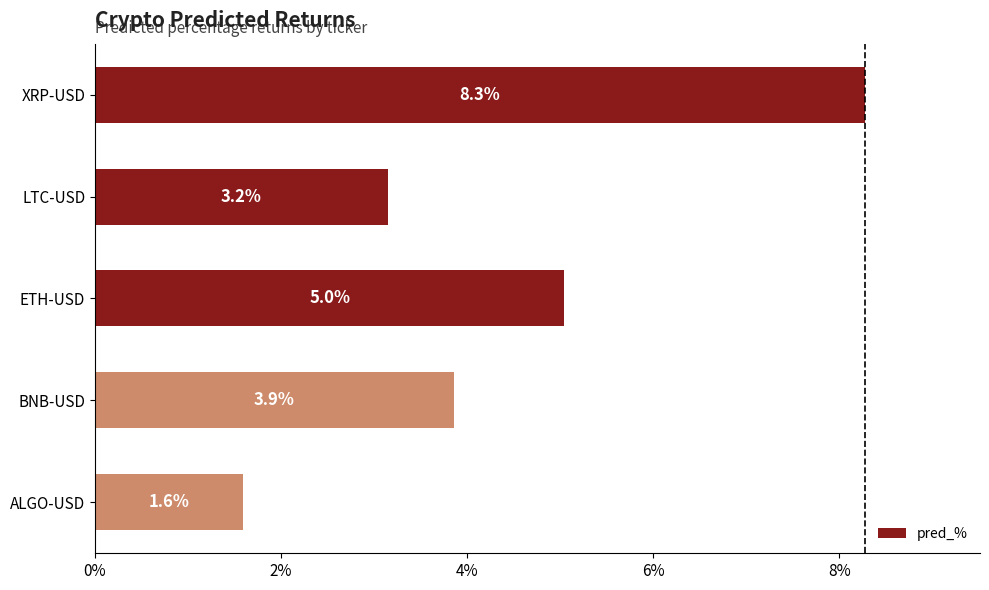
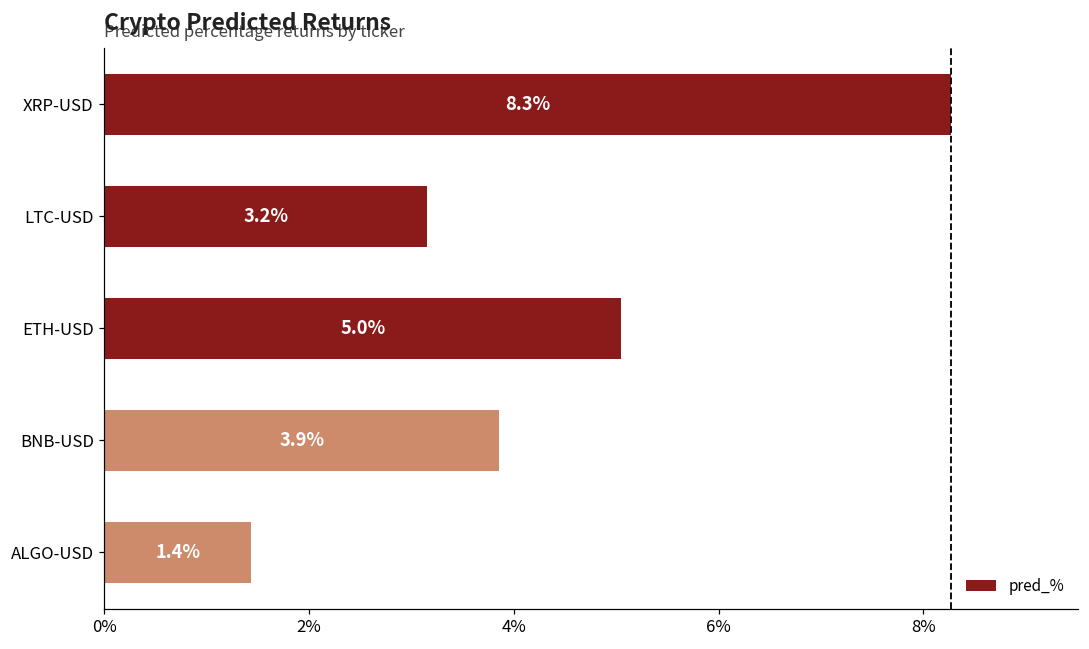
ALGO-USD: 1.6% -> 1.4%
